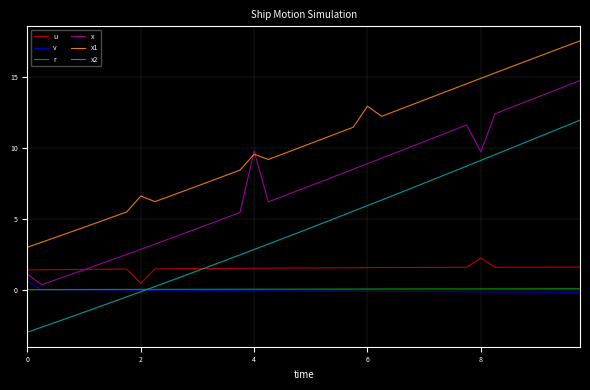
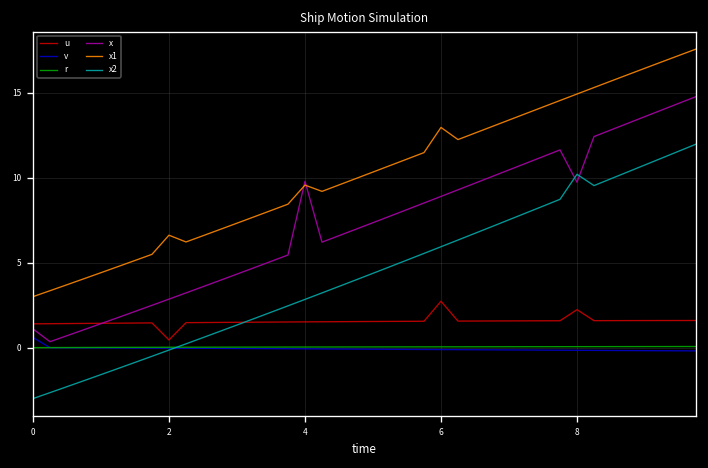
u, 6: 1.6 -> 2.7
x2, 8: 9.1 -> 10.2
